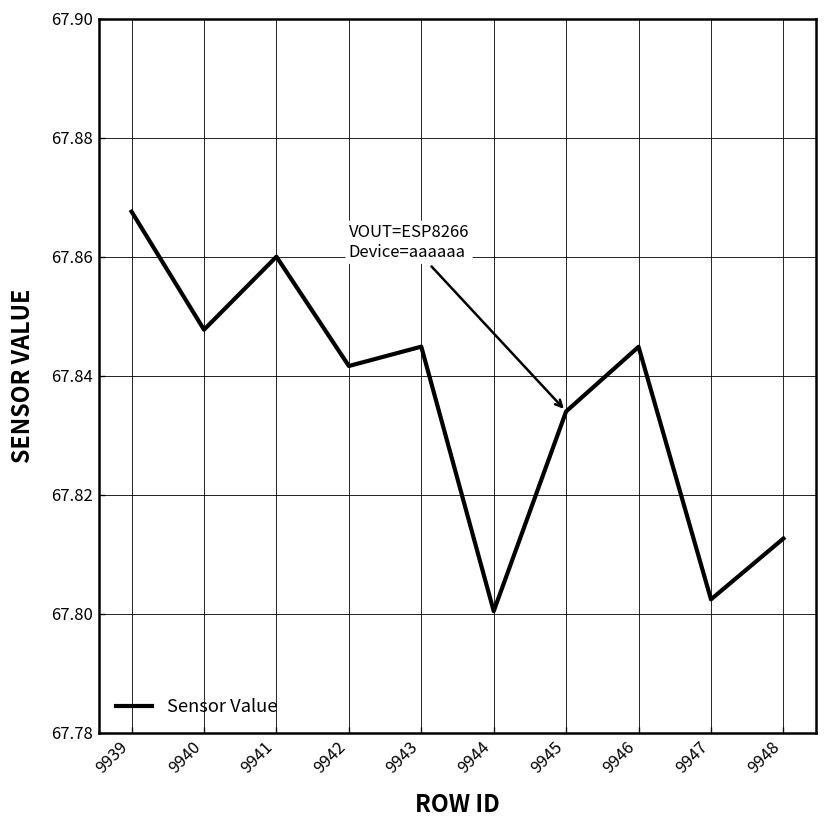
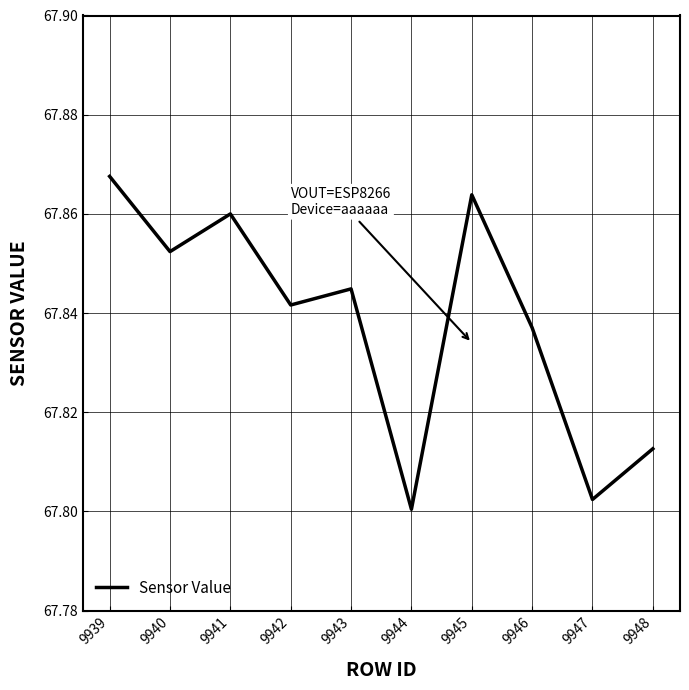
9940: 67.848 -> 67.852
9945: 67.834 -> 67.864
9946: 67.845 -> 67.837
